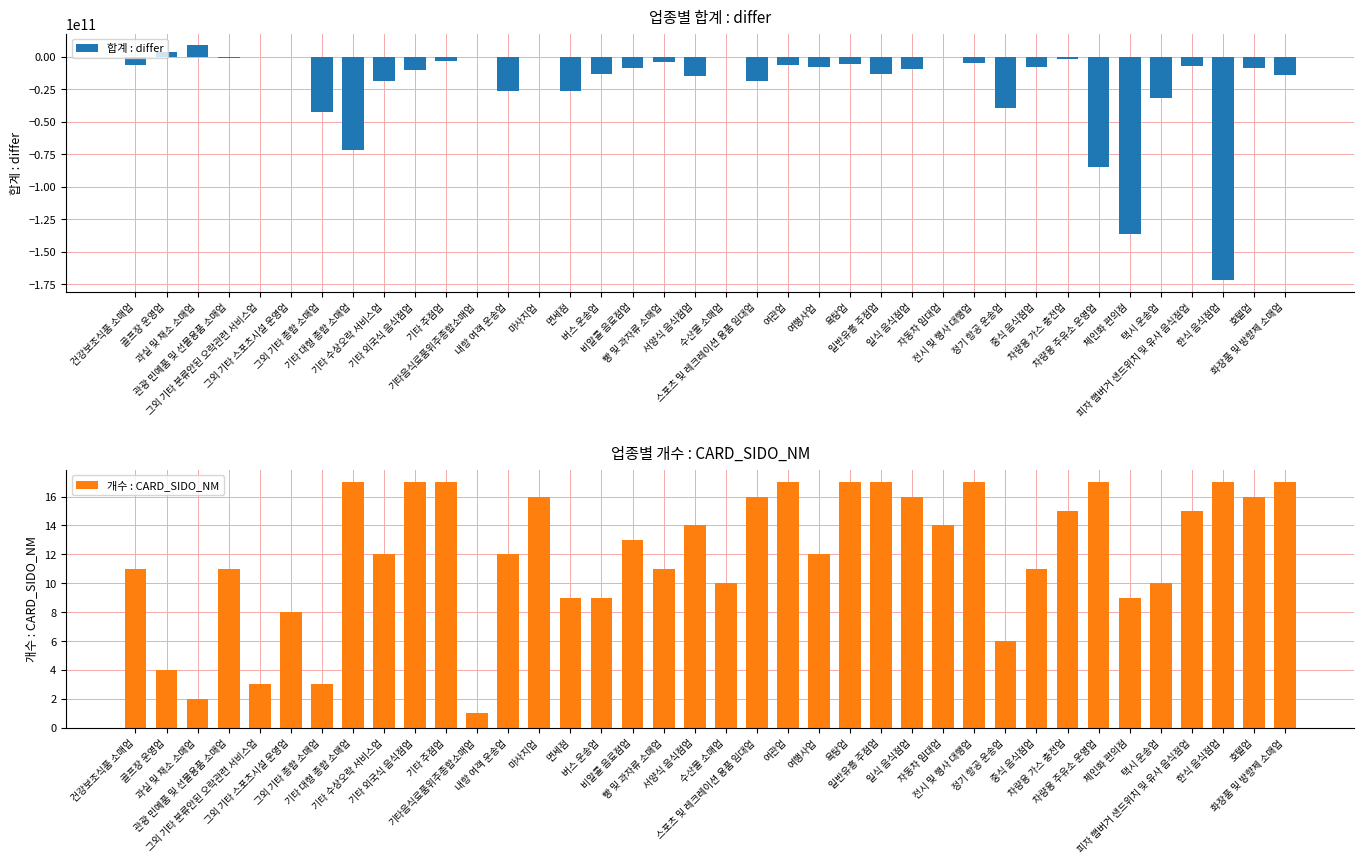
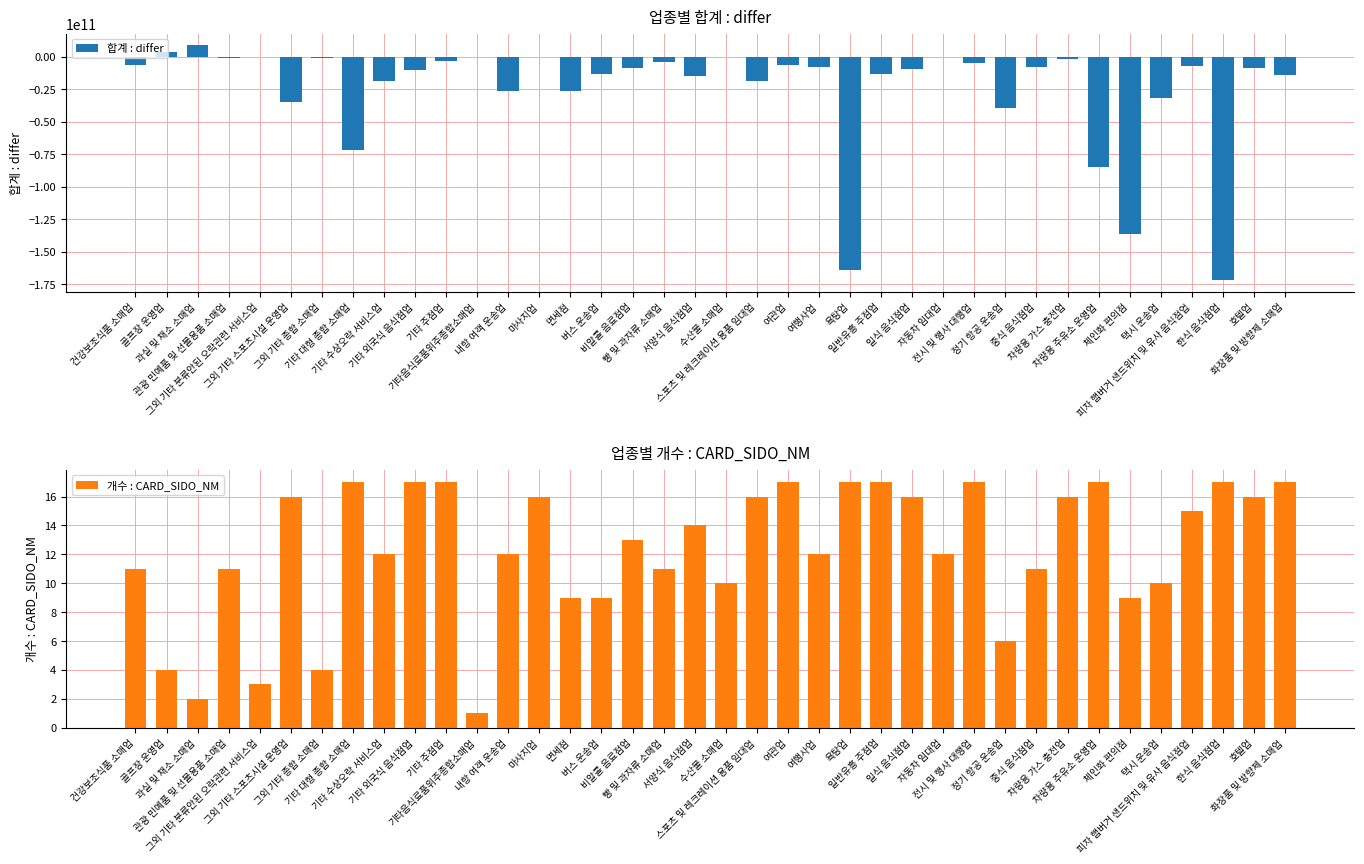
업종별 합계 : differ, 그외 기타 스포츠시설 운영업: 0 -> -34000000000
업종별 합계 : differ, 그외 기타 종합 소매업: -43000000000 -> -1000000000
업종별 합계 : differ, 욕탕업: -6000000000 -> -164000000000
업종별 개수 : CARD_SIDO_NM, 그외 기타 스포츠시설 운영업: 8 -> 16
업종별 개수 : CARD_SIDO_NM, 그외 기타 종합 소매업: 3 -> 4
업종별 개수 : CARD_SIDO_NM, 자동차 임대업: 14 -> 12
업종별 개수 : CARD_SIDO_NM, 차량용 가스 충전업: 15 -> 16
